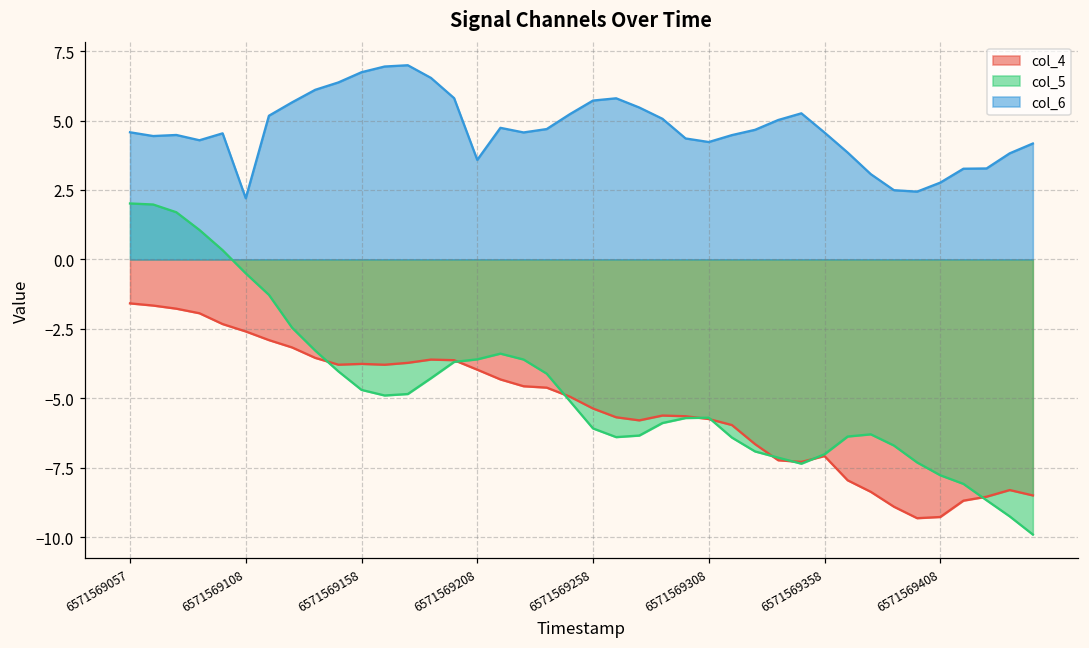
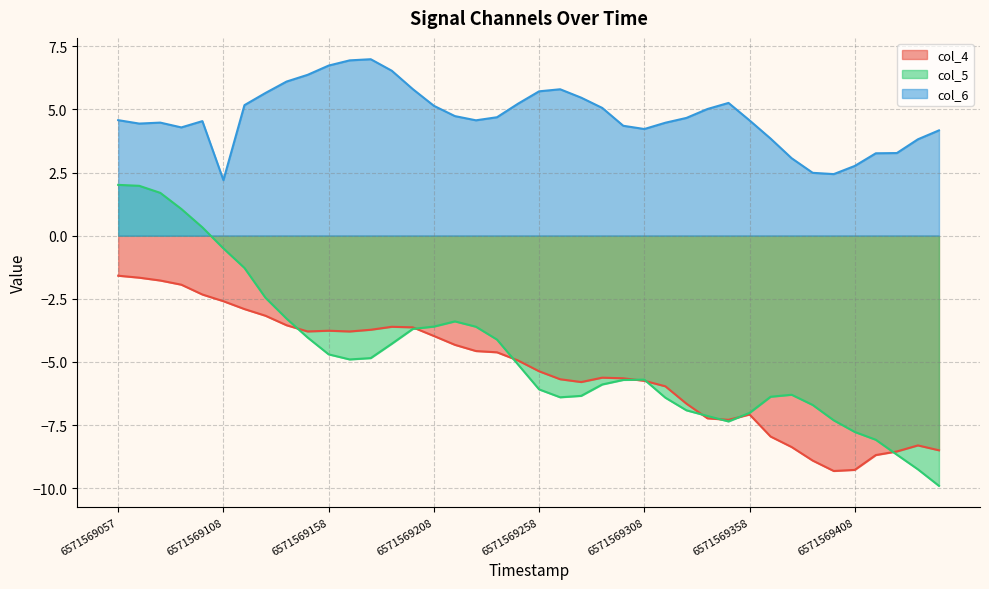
col_6, 6571569208: 3.6 -> 5.1
